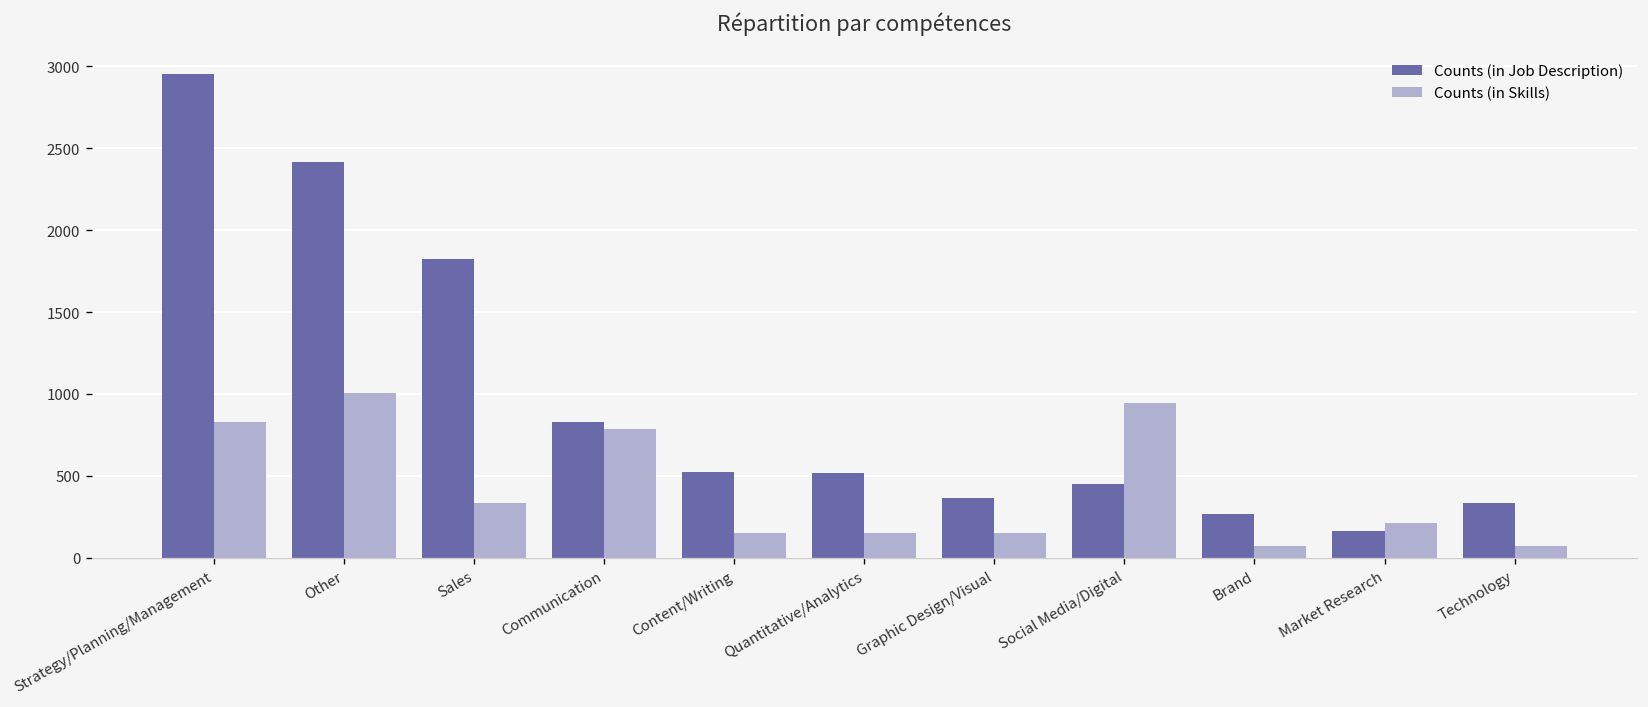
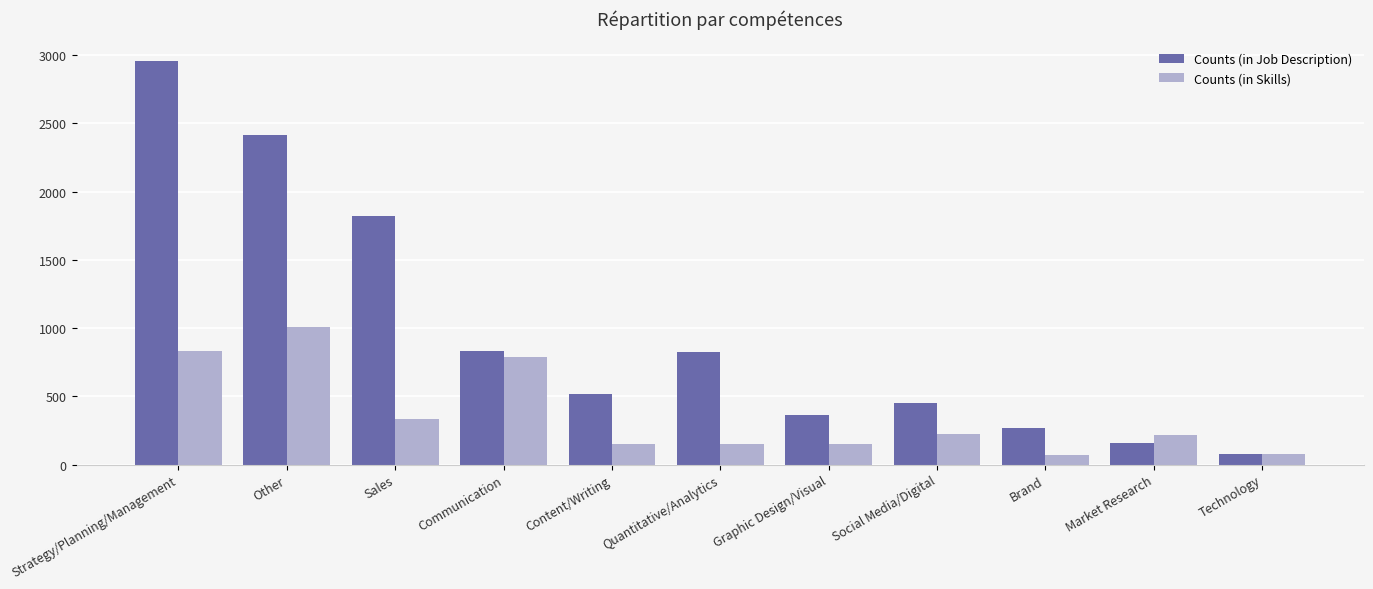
Counts (in Job Description), Quantitative/Analytics: 520 -> 830
Counts (in Skills), Social Media/Digital: 940 -> 230
Counts (in Job Description), Technology: 340 -> 70
